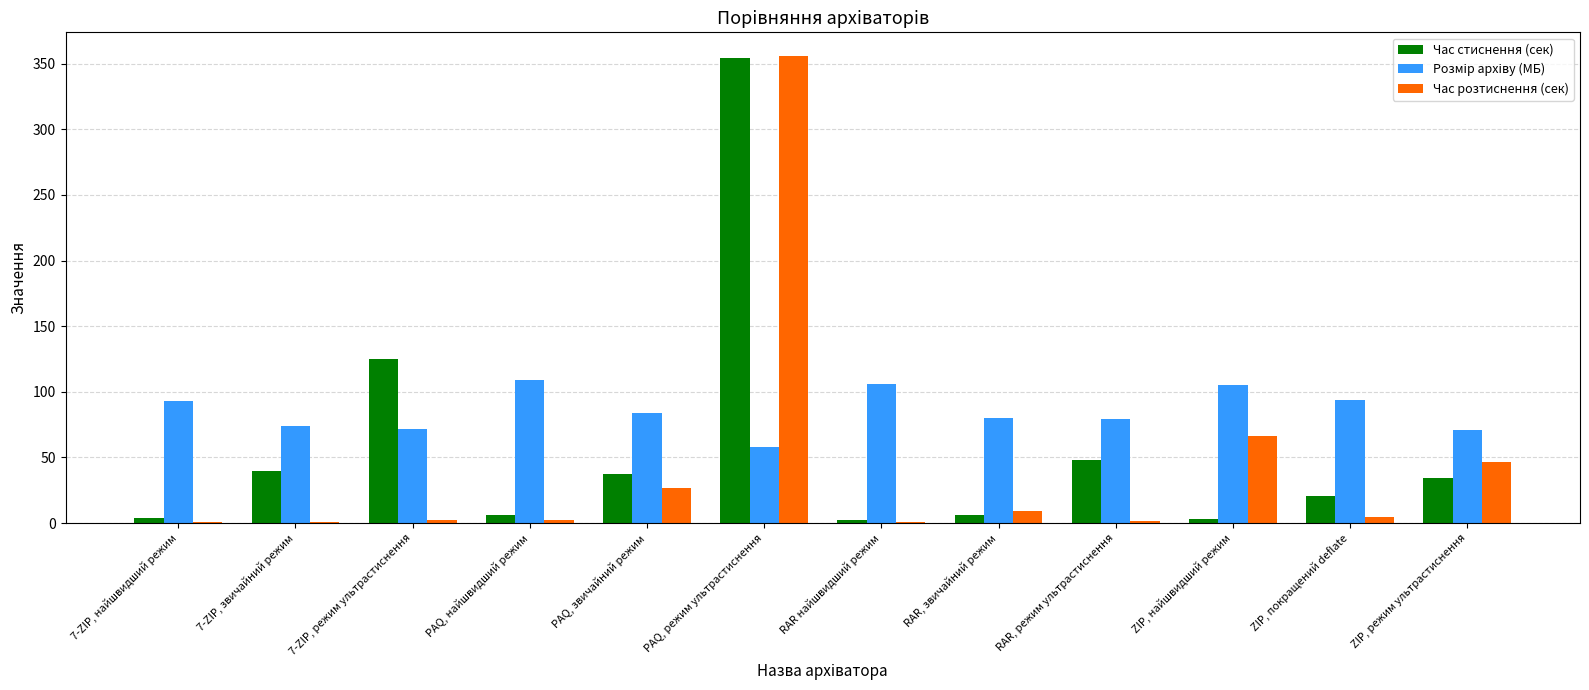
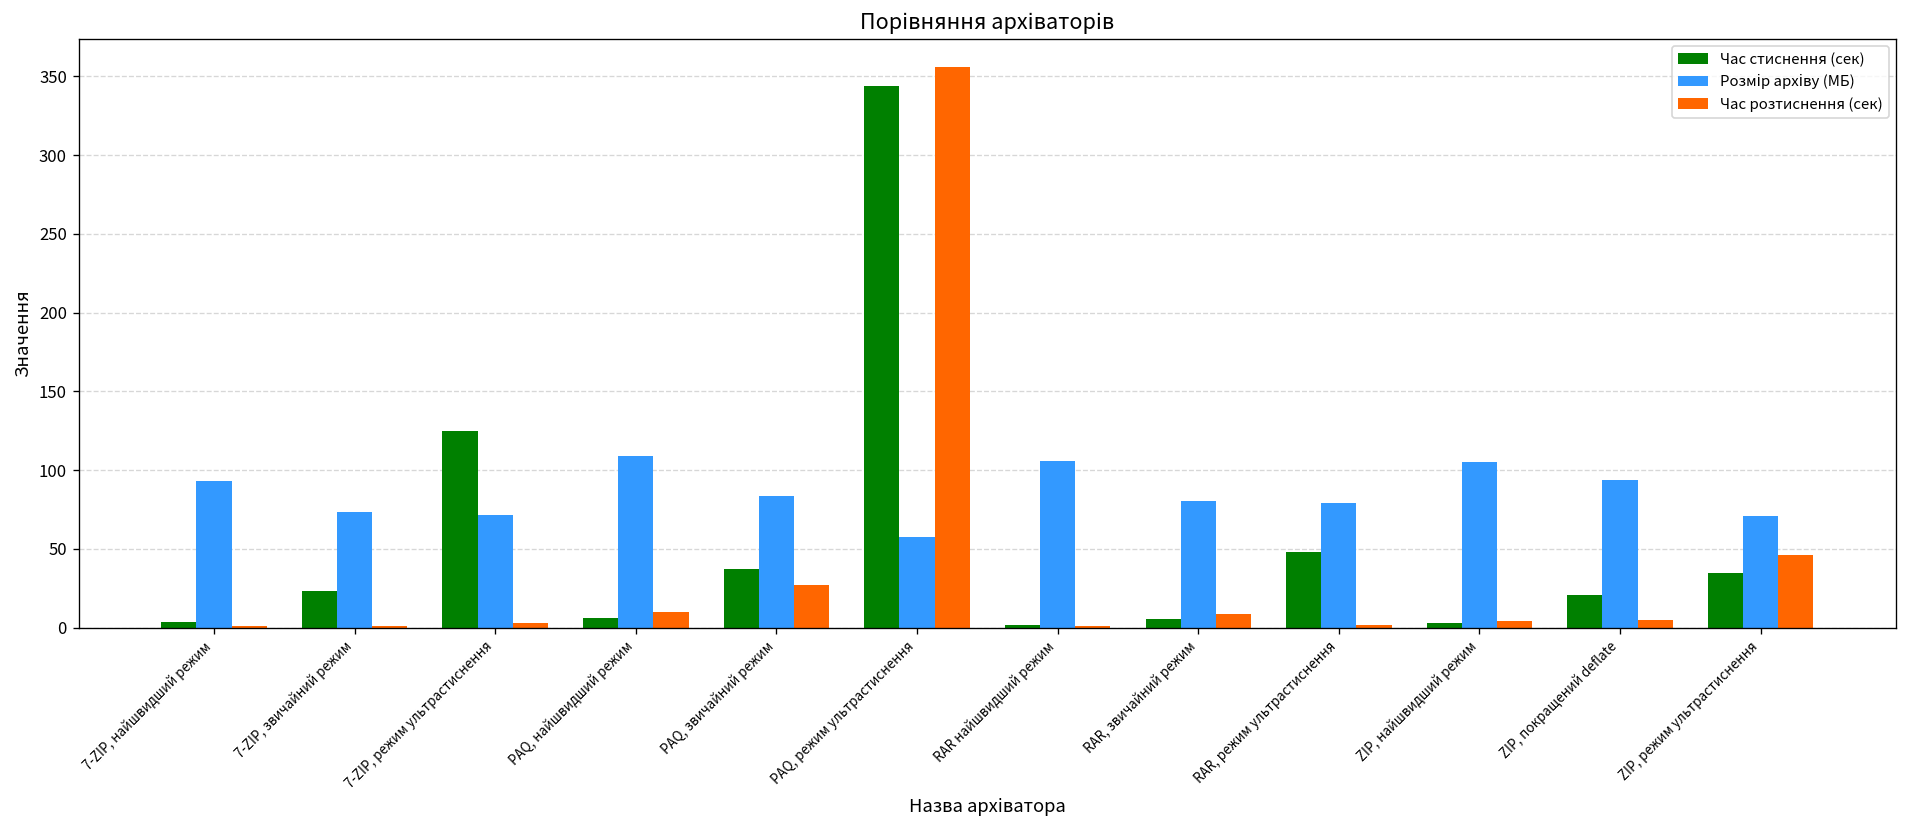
Час стиснення (сек), 7-ZIP, звичайний режим: 40 -> 23
Час розтиснення (сек), PAQ, найшвидший режим: 2 -> 10
Час стиснення (сек), PAQ, режим ультрастиснення: 354 -> 344
Час розтиснення (сек), ZIP, найшвидший режим: 67 -> 5
